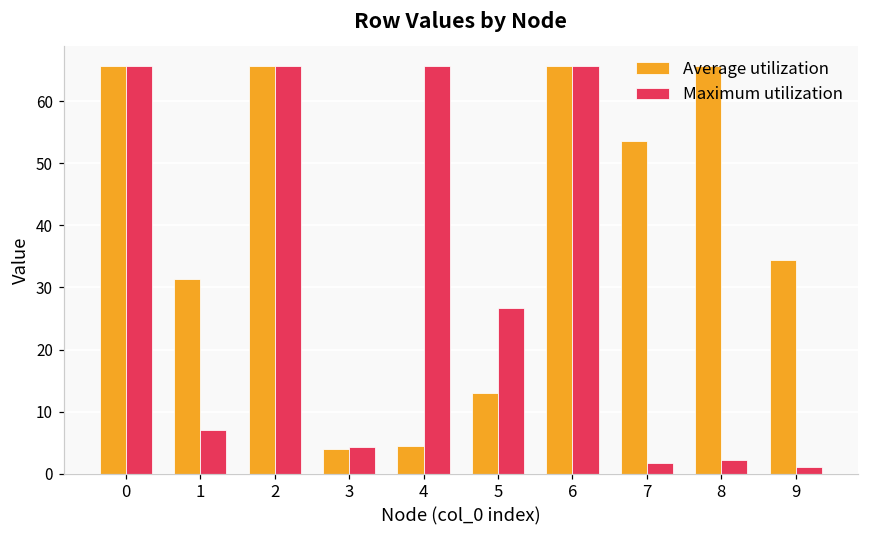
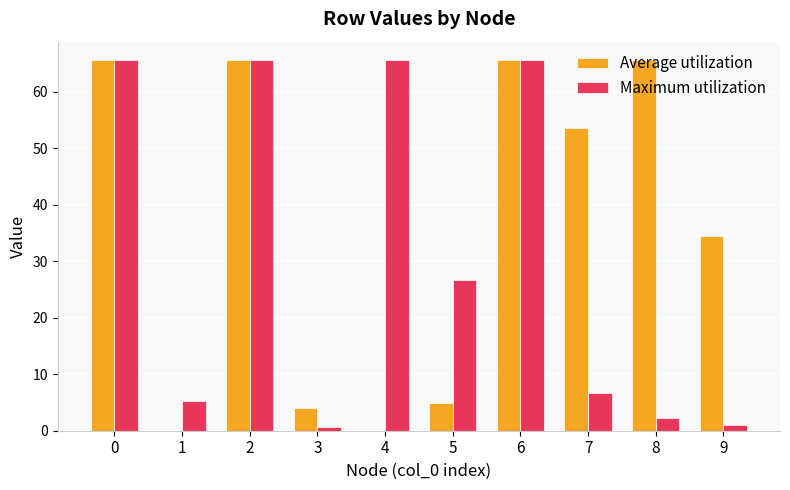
Average utilization, 1: 31 -> 0
Maximum utilization, 1: 7 -> 5
Maximum utilization, 3: 4 -> 1
Average utilization, 4: 4 -> 0
Average utilization, 5: 13 -> 5
Maximum utilization, 7: 2 -> 7
